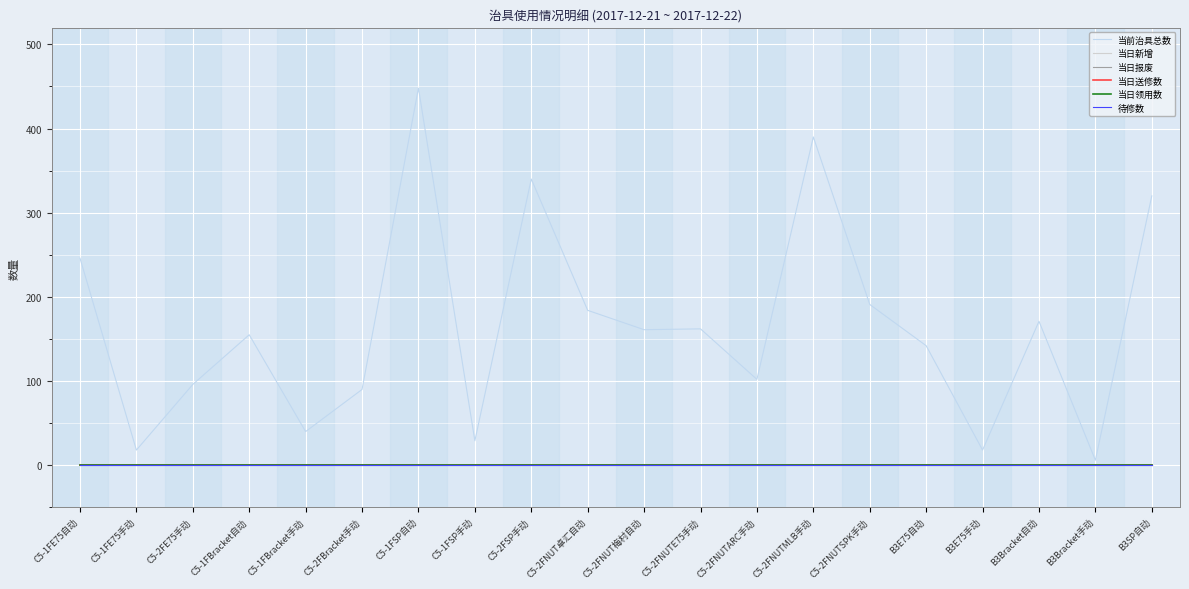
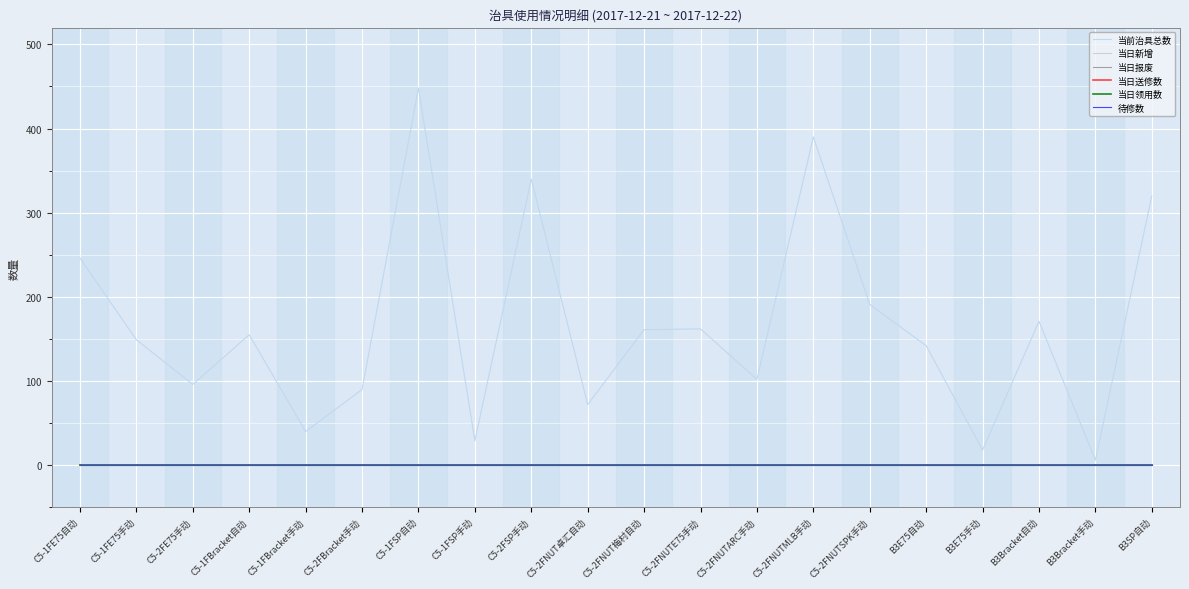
当前治具总数, C5-1FE75手动: 20 -> 150
当前治具总数, C5-2FNUT卓汇自动: 180 -> 70
